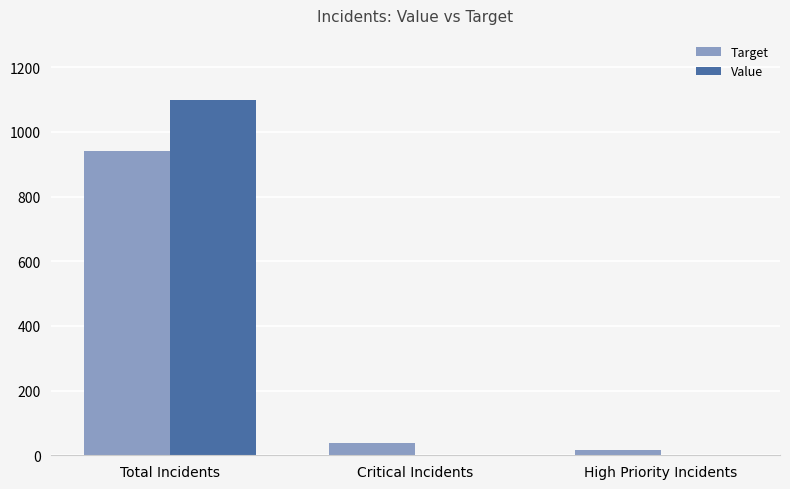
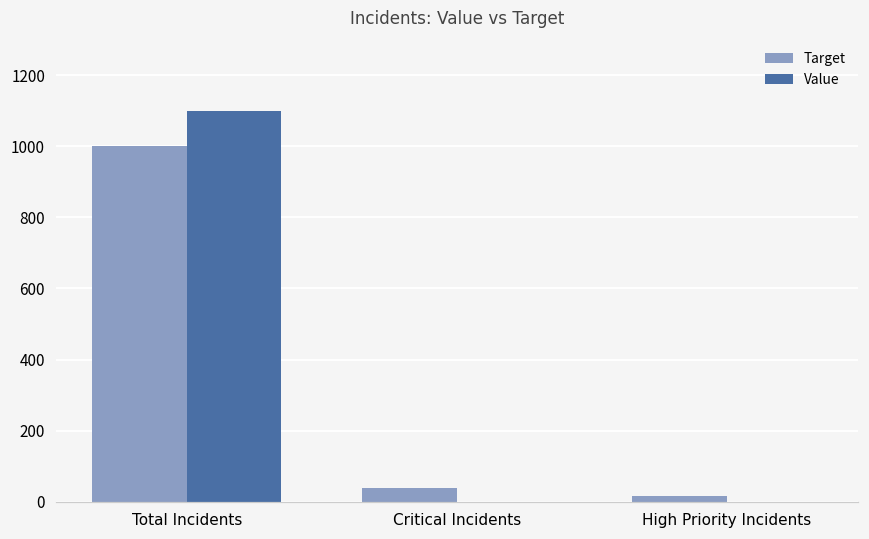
Target, Total Incidents: 940 -> 1000
